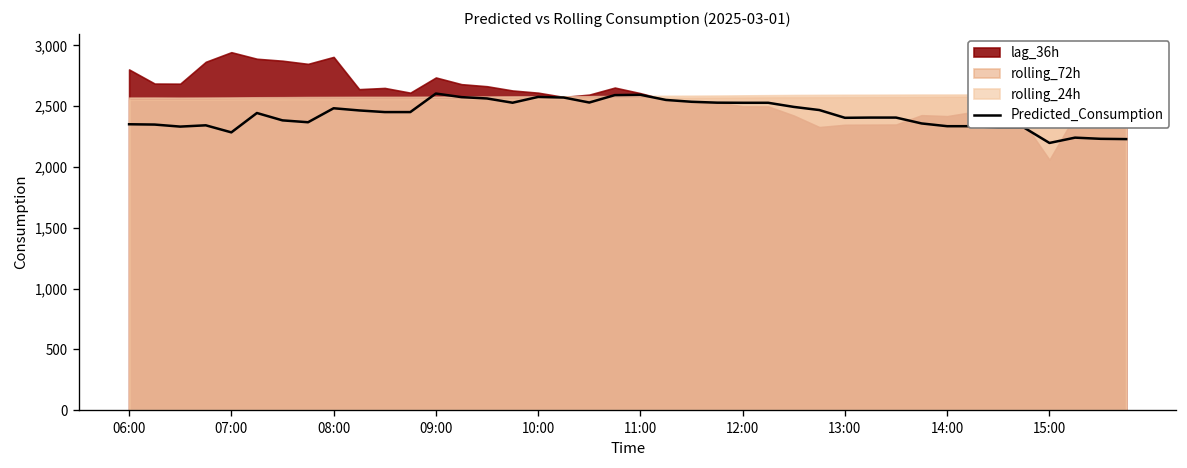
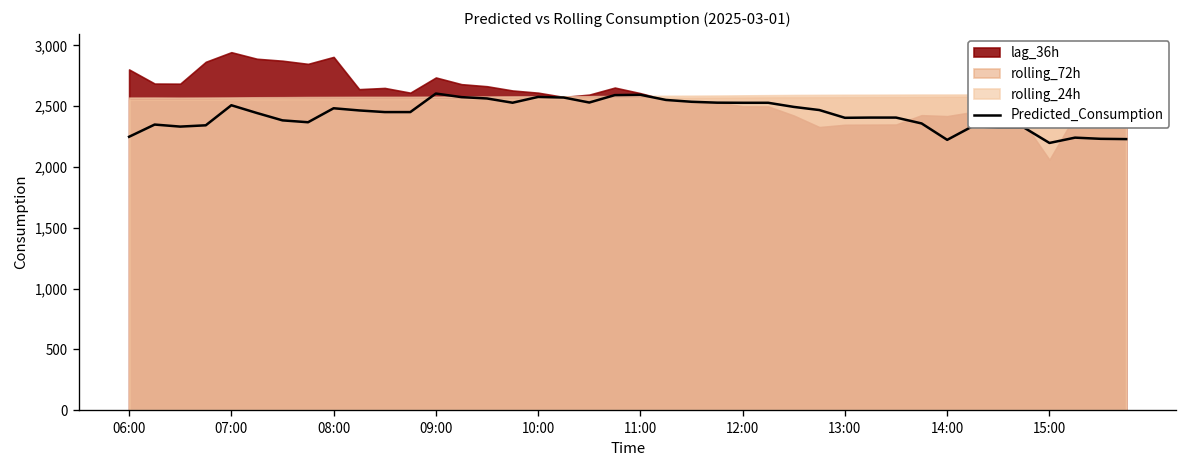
Predicted_Consumption, 06:00: 2,350 -> 2,250
Predicted_Consumption, 07:00: 2,280 -> 2,510
Predicted_Consumption, 14:00: 2,340 -> 2,220
